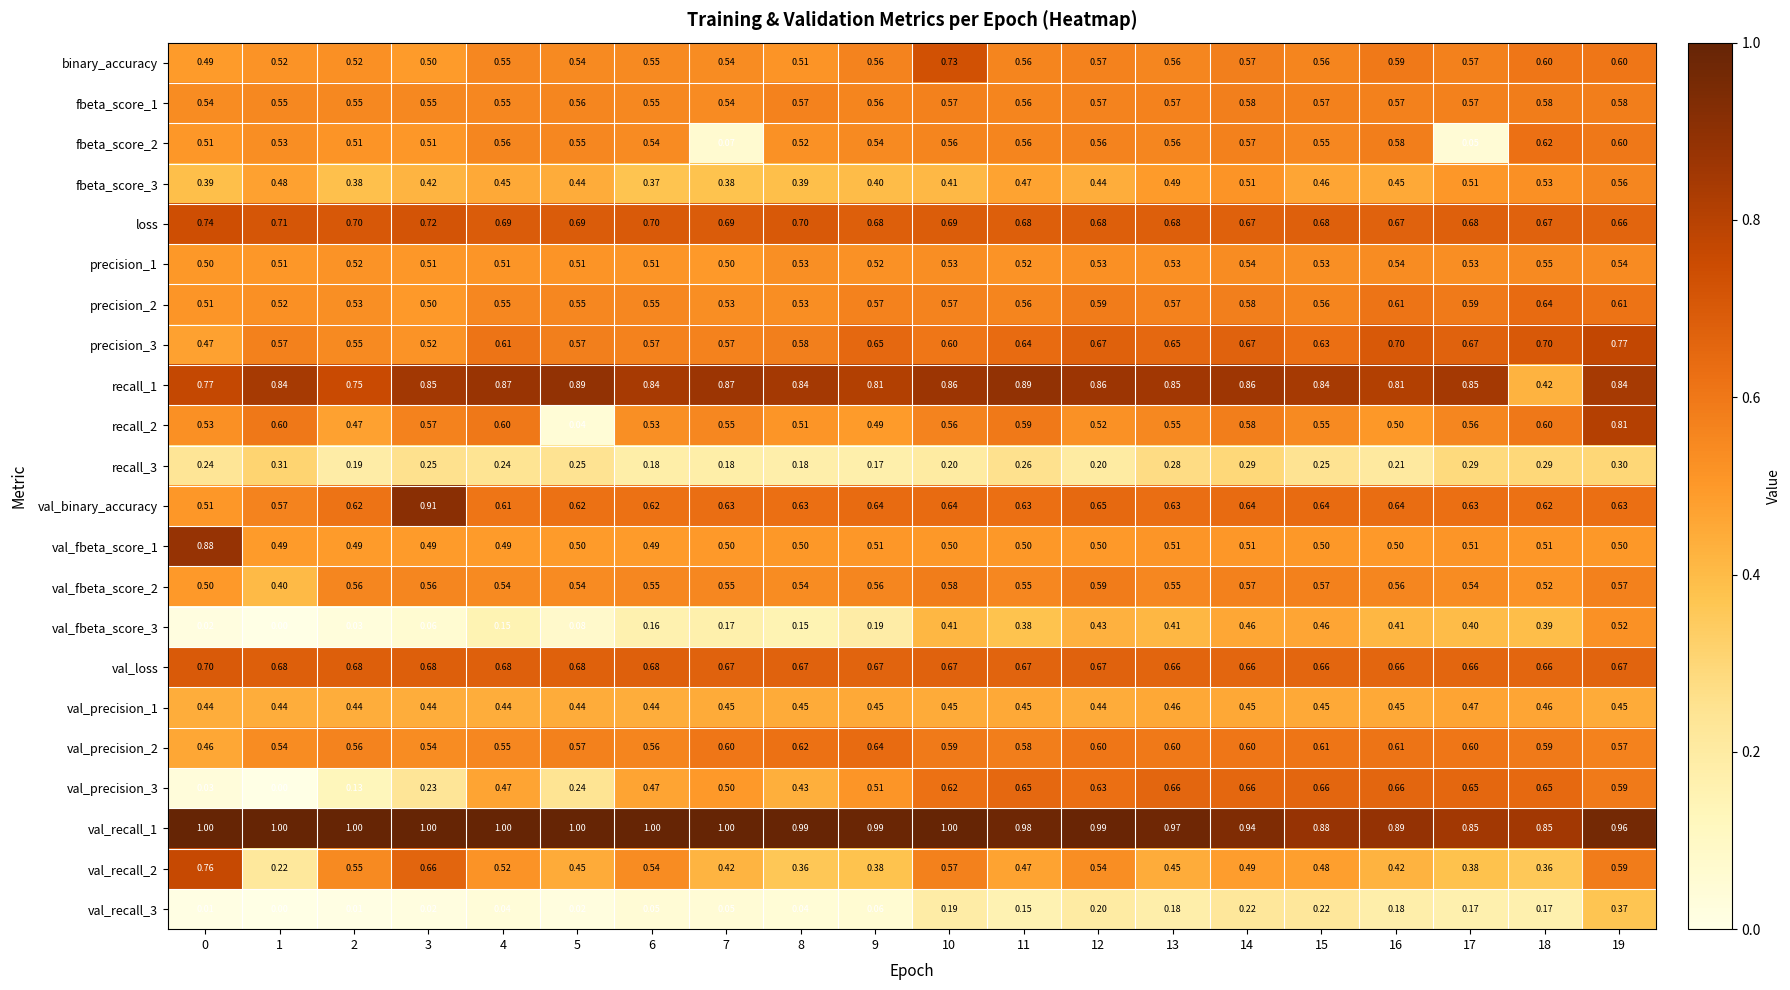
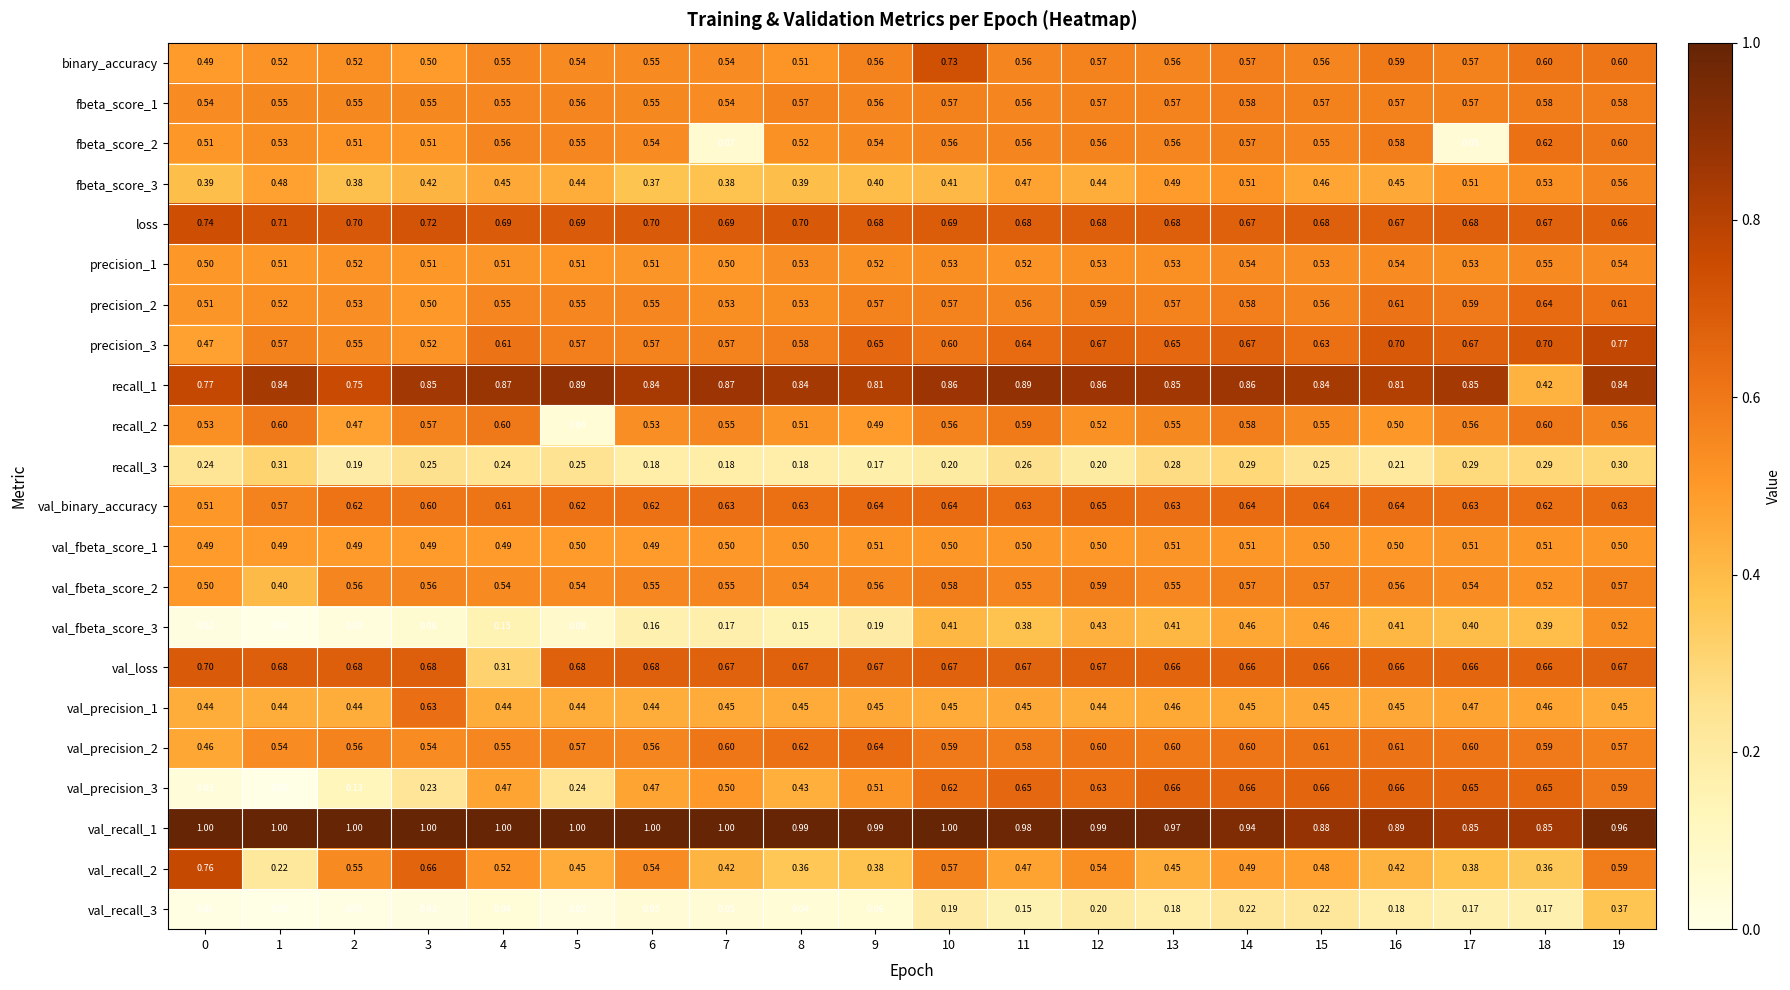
recall_2, 19: 0.81 -> 0.56
val_binary_accuracy, 3: 0.91 -> 0.60
val_fbeta_score_1, 0: 0.88 -> 0.49
val_loss, 4: 0.68 -> 0.31
val_precision_1, 3: 0.44 -> 0.63
